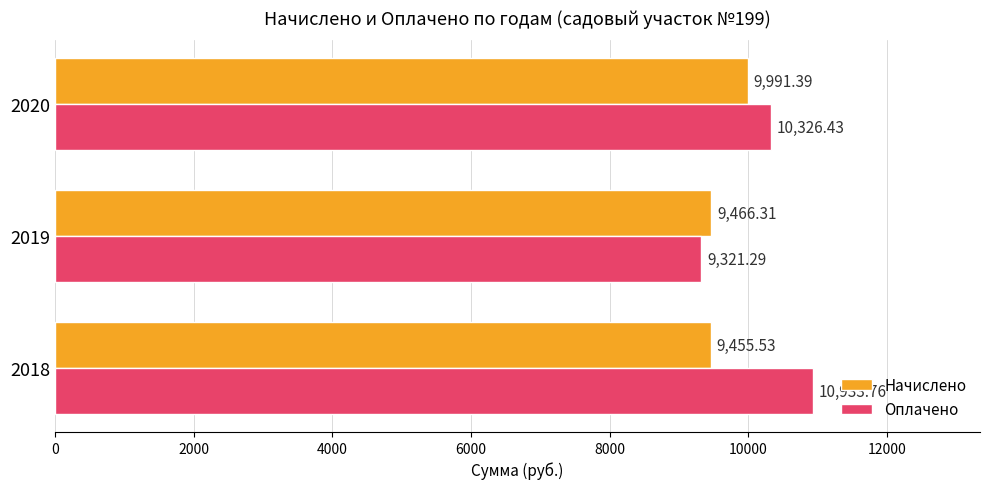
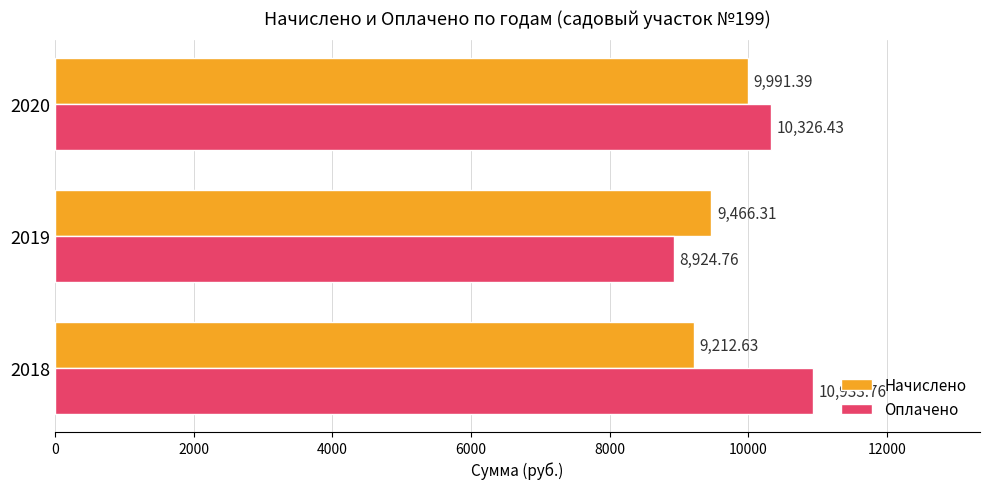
Оплачено, 2019: 9,321.29 -> 8,924.76
Начислено, 2018: 9,455.53 -> 9,212.63
